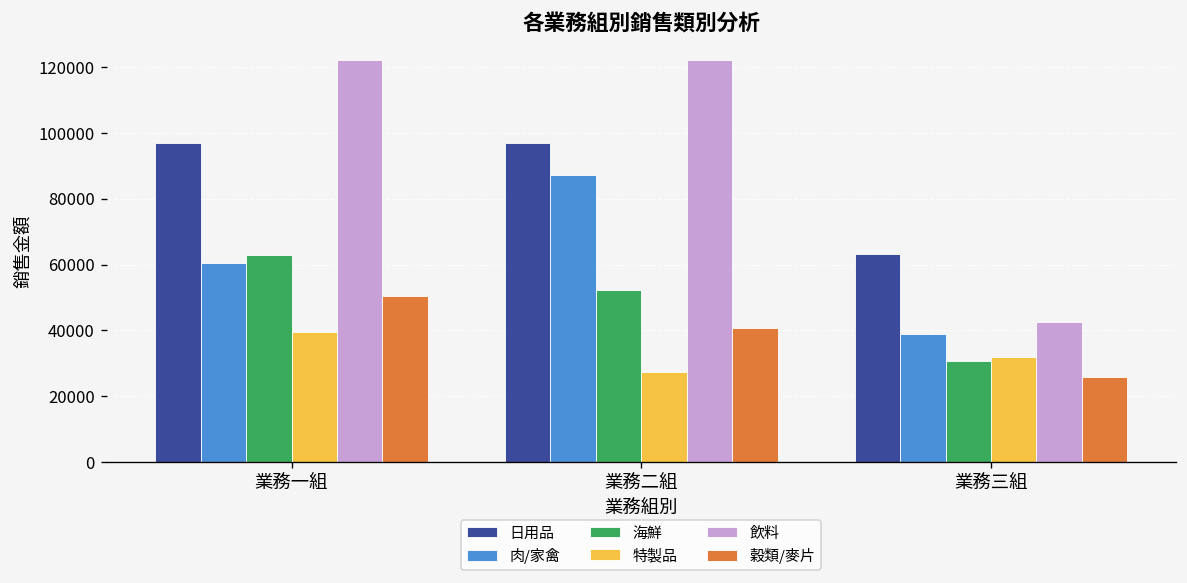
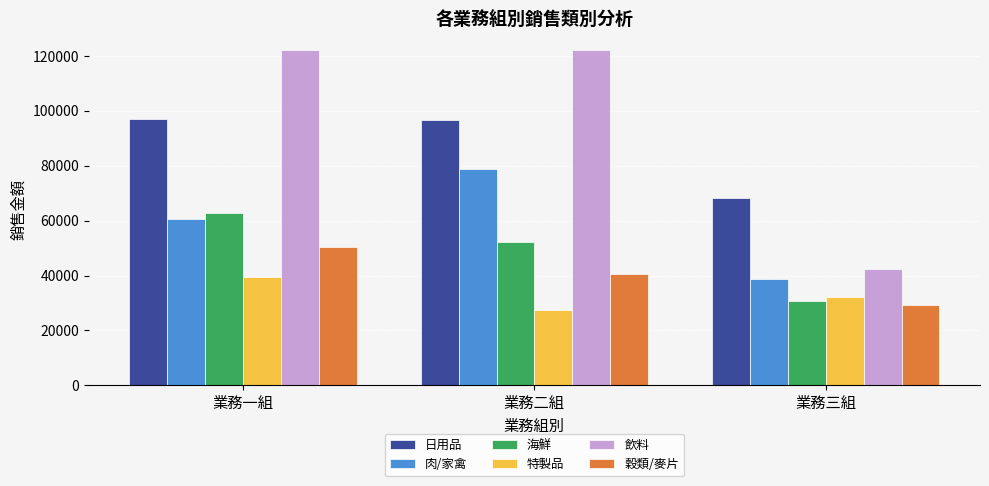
肉/家禽, 業務二組: 87000 -> 79000
日用品, 業務三組: 63000 -> 68000
穀類/麥片, 業務三組: 26000 -> 29000
